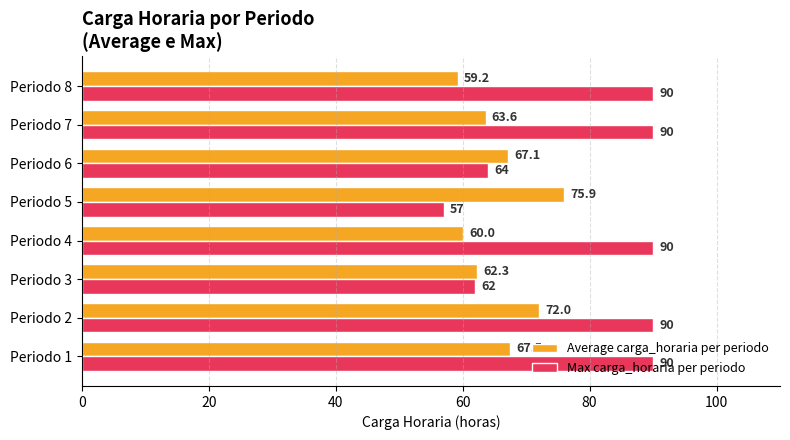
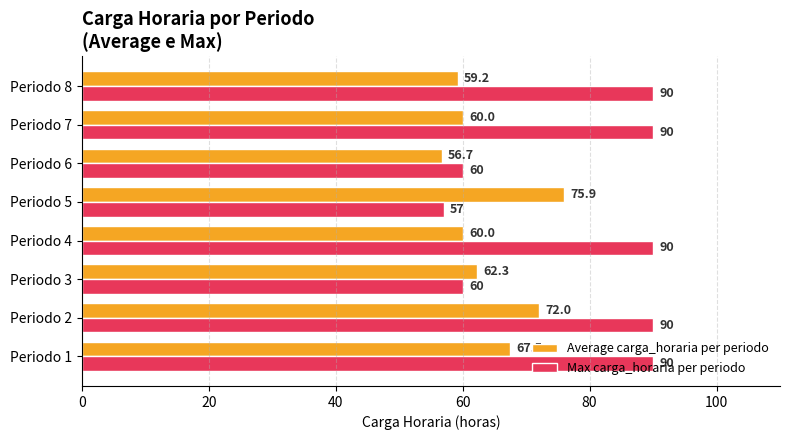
Average carga_horaria per periodo, Periodo 7: 63.6 -> 60.0
Average carga_horaria per periodo, Periodo 6: 67.1 -> 56.7
Max carga_horaria per periodo, Periodo 6: 64 -> 60
Max carga_horaria per periodo, Periodo 3: 62 -> 60
